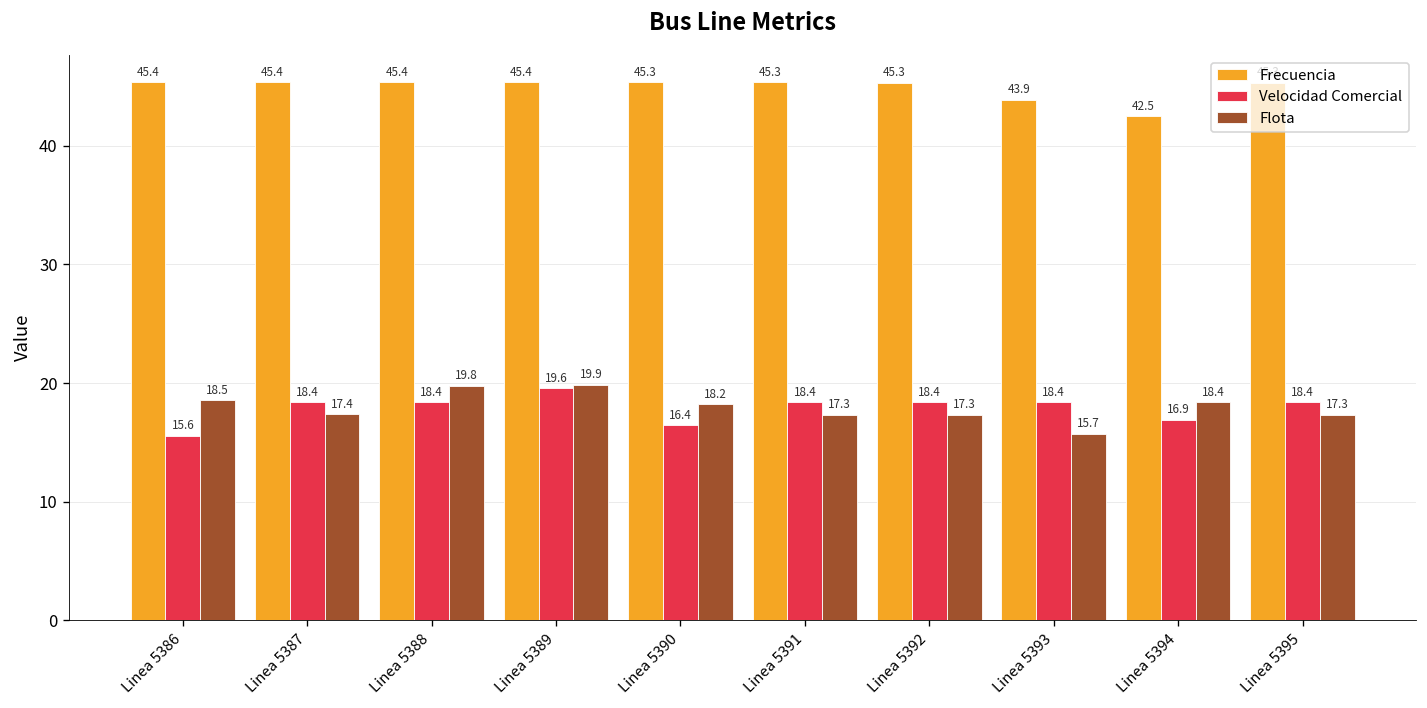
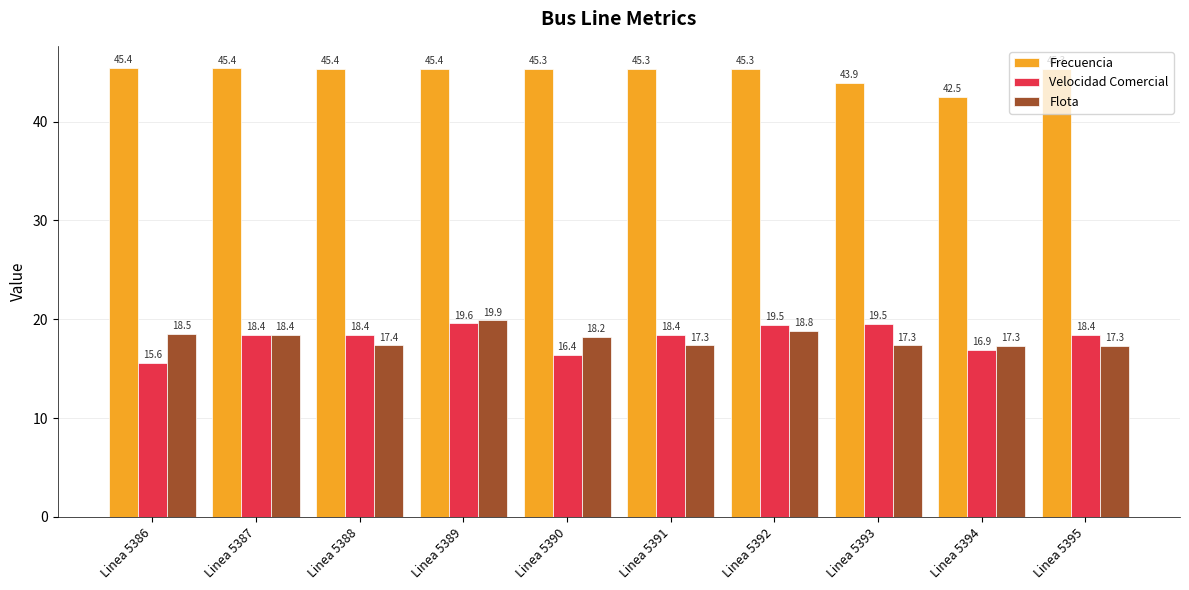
Flota, Linea 5387: 17.4 -> 18.4
Flota, Linea 5388: 19.8 -> 17.4
Velocidad Comercial, Linea 5392: 18.4 -> 19.5
Flota, Linea 5392: 17.3 -> 18.8
Velocidad Comercial, Linea 5393: 18.4 -> 19.5
Flota, Linea 5393: 15.7 -> 17.3
Flota, Linea 5394: 18.4 -> 17.3
